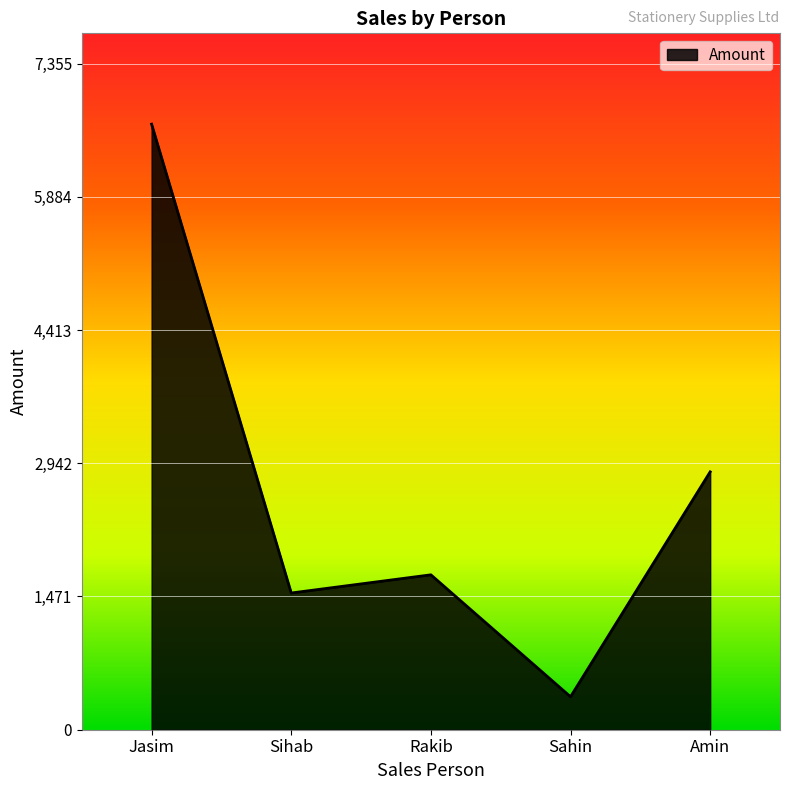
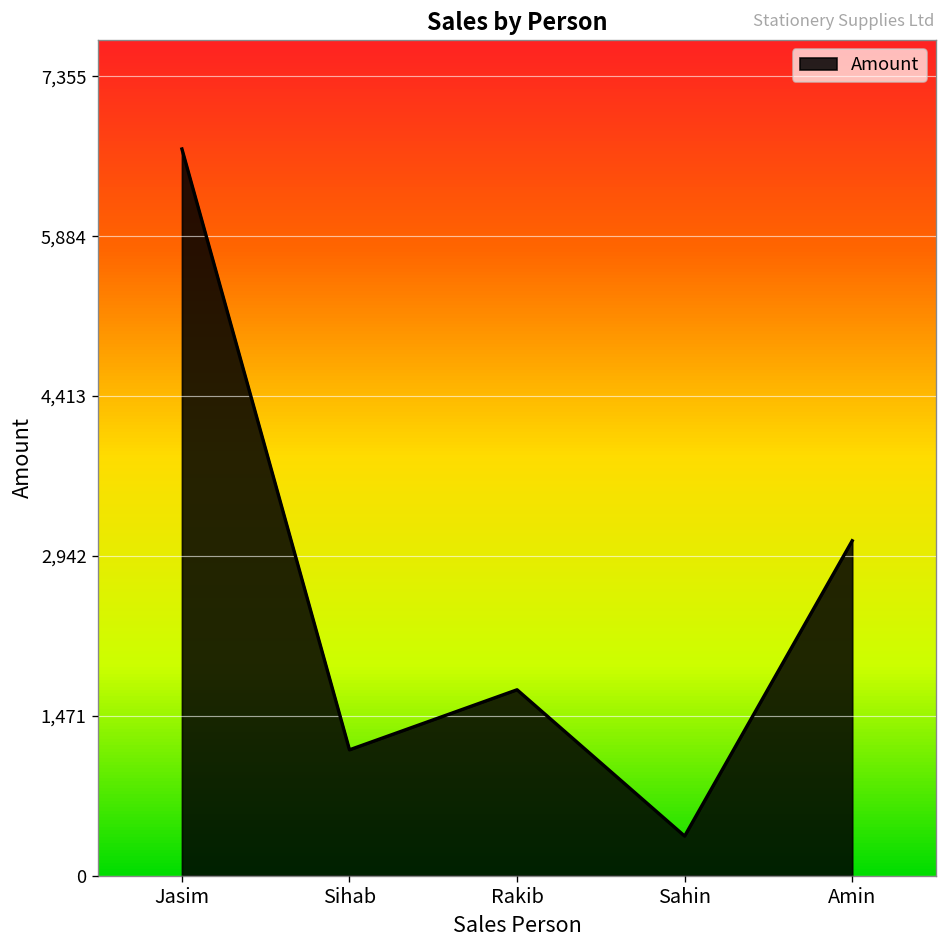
Sihab: 1,500 -> 1,200
Amin: 2,800 -> 3,100
